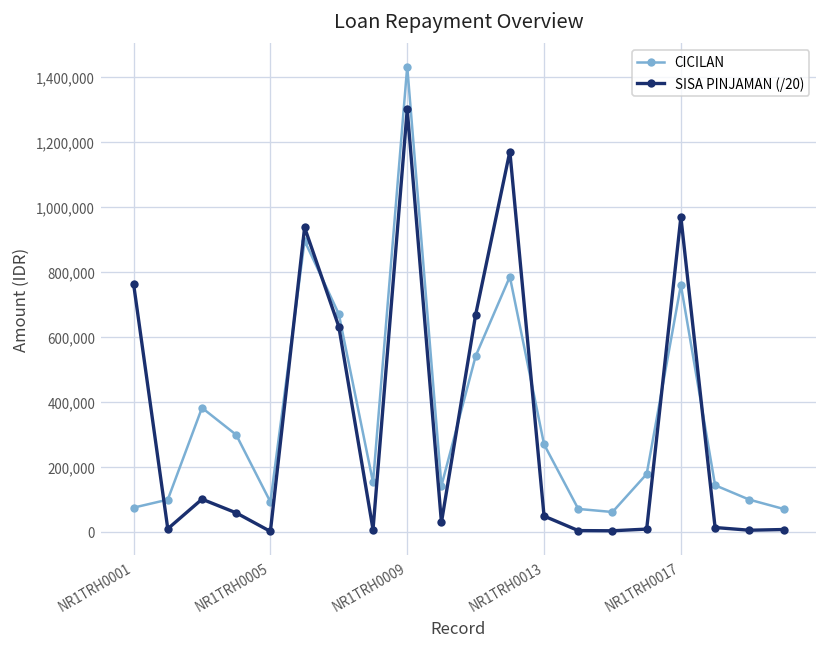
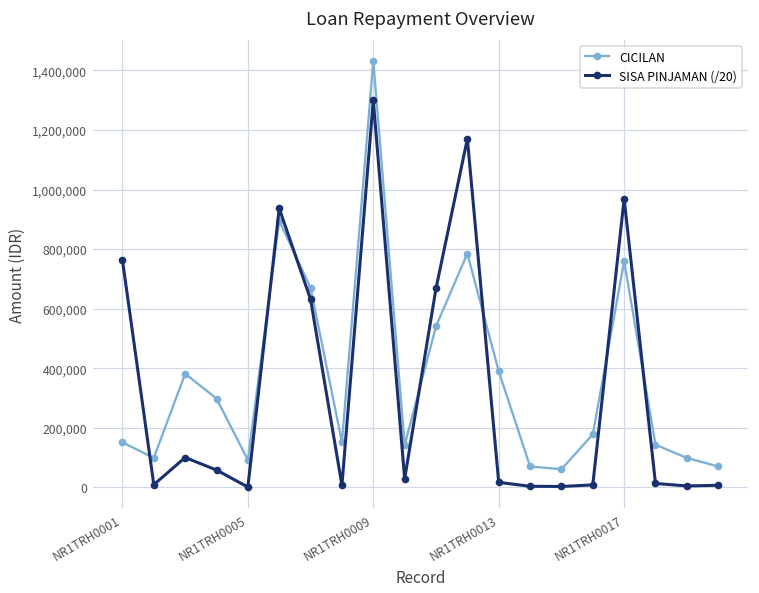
CICILAN, NR1TRH0001: 70,000 -> 150,000
CICILAN, NR1TRH0013: 270,000 -> 390,000
SISA PINJAMAN (/20), NR1TRH0013: 50,000 -> 20,000
